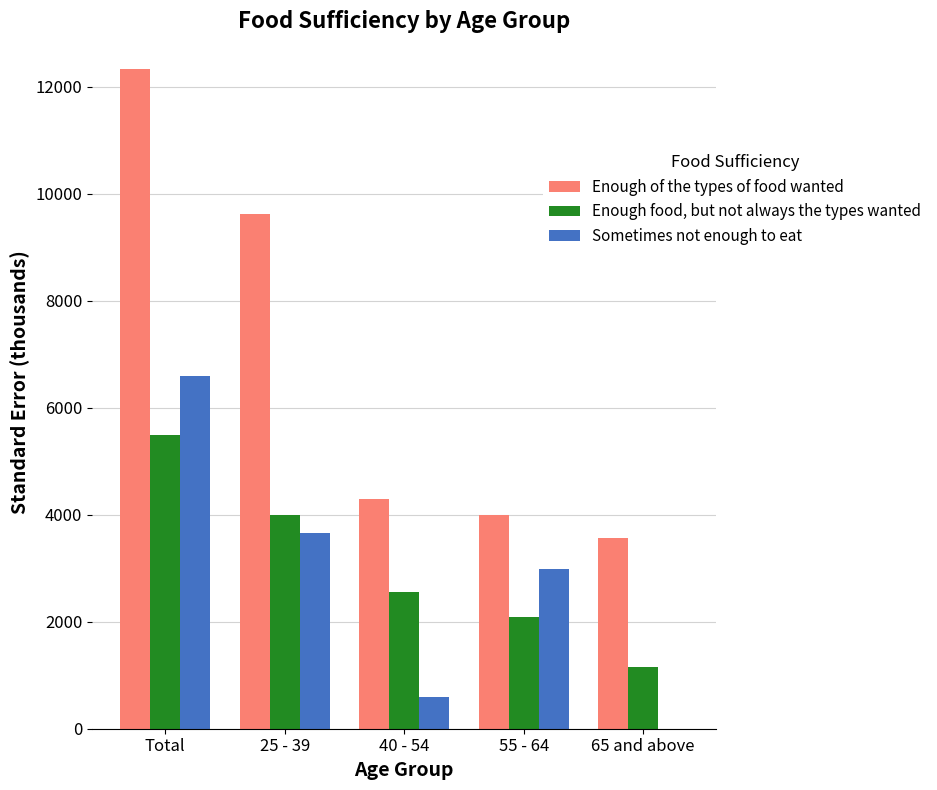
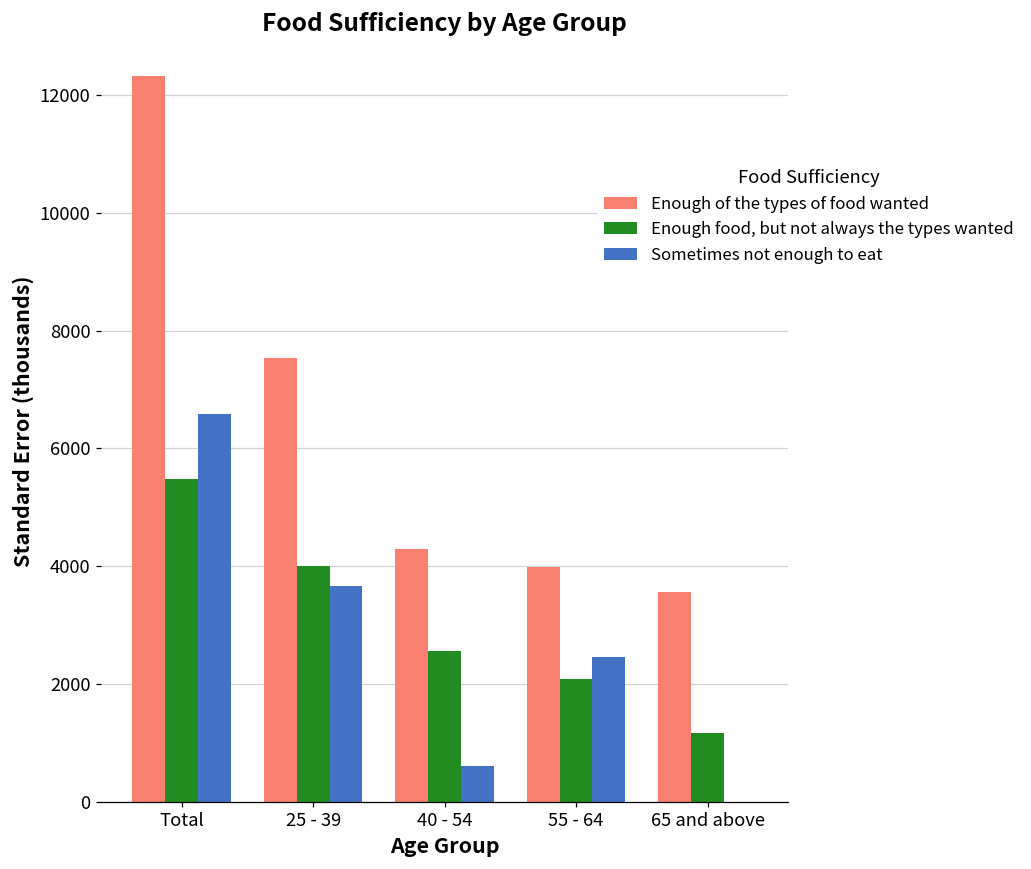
Enough of the types of food wanted, 25 - 39: 9600 -> 7500
Sometimes not enough to eat, 55 - 64: 3000 -> 2500
